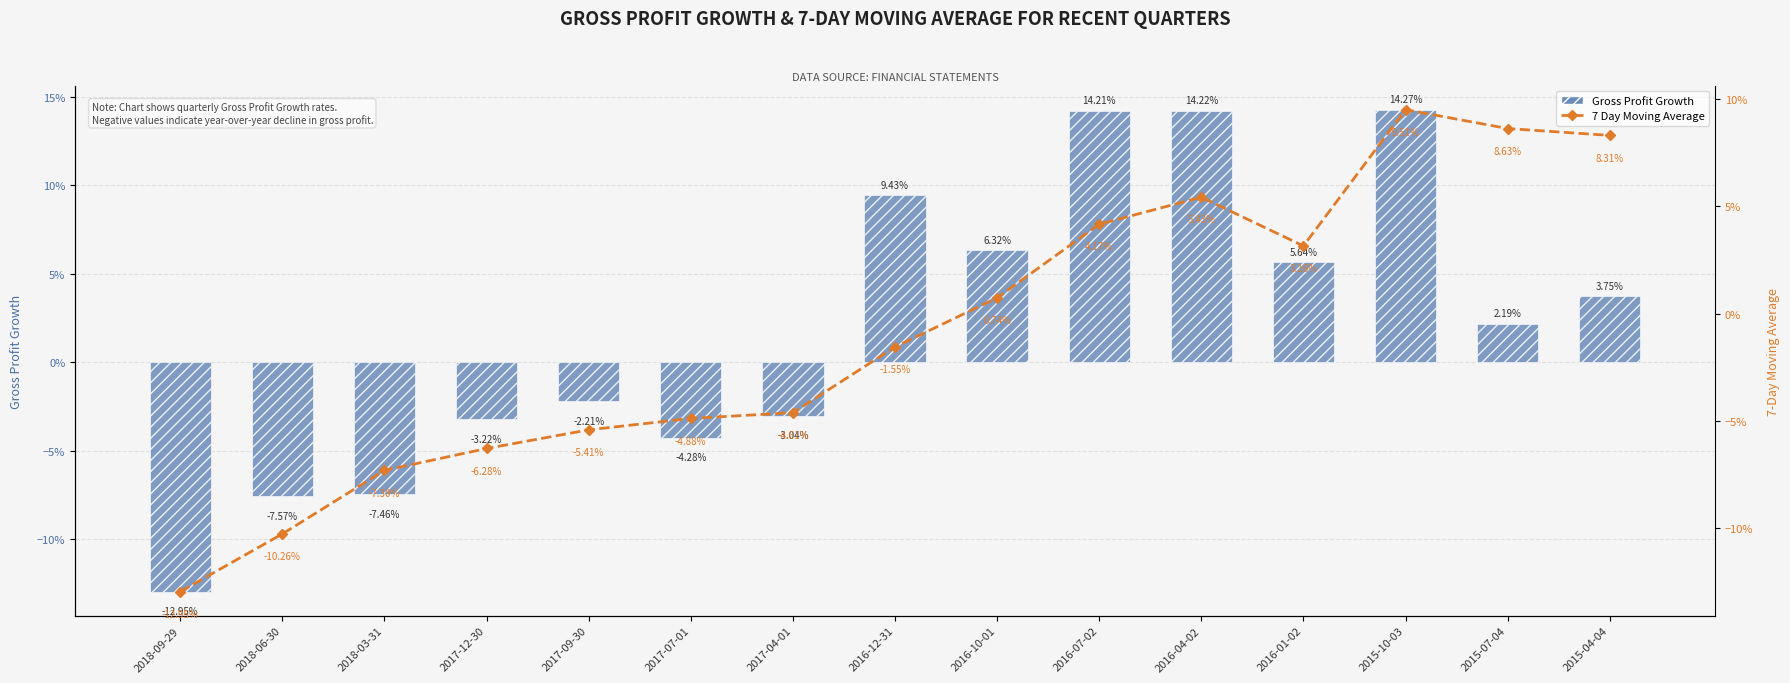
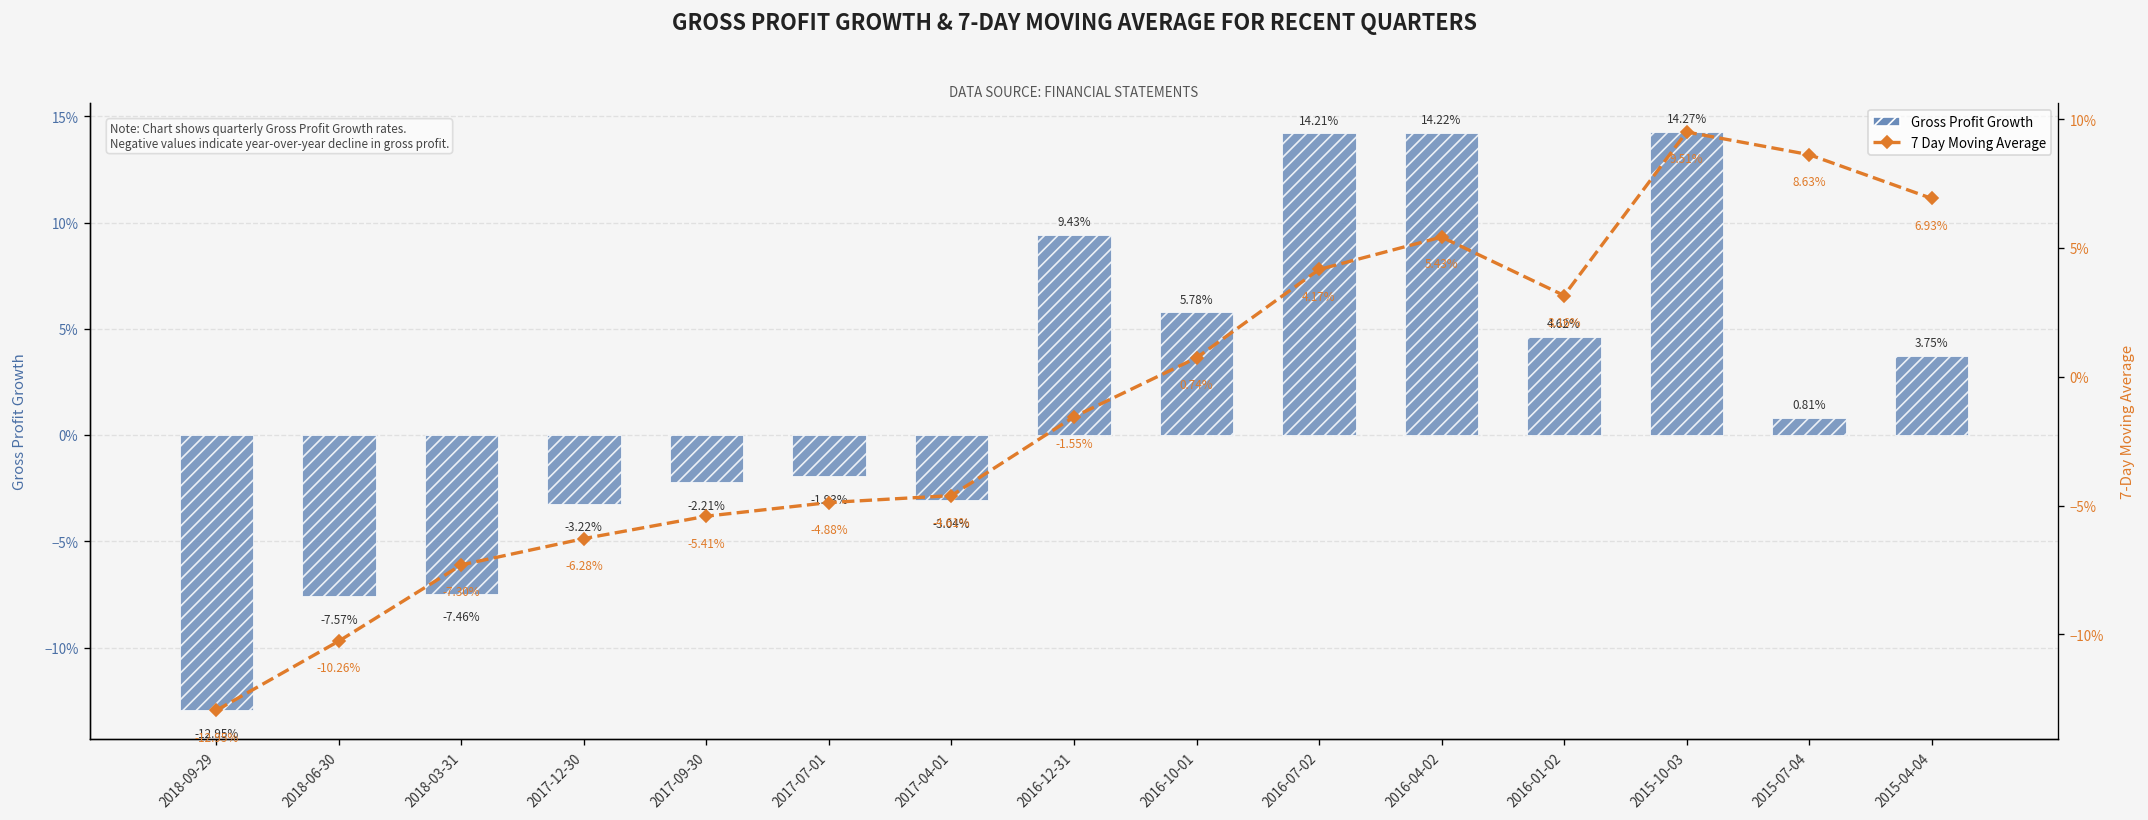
Gross Profit Growth, 2017-07-01: -4.28% -> -1.93%
Gross Profit Growth, 2016-10-01: 6.32% -> 5.78%
Gross Profit Growth, 2016-01-02: 5.64% -> 4.62%
Gross Profit Growth, 2015-07-04: 2.19% -> 0.81%
7 Day Moving Average, 2015-04-04: 8.31% -> 6.93%
